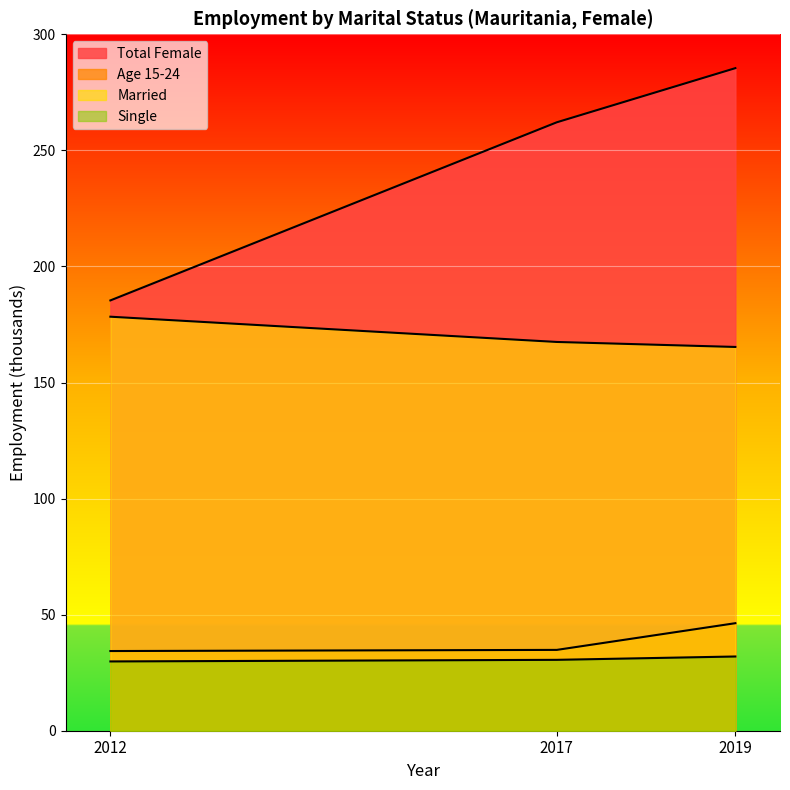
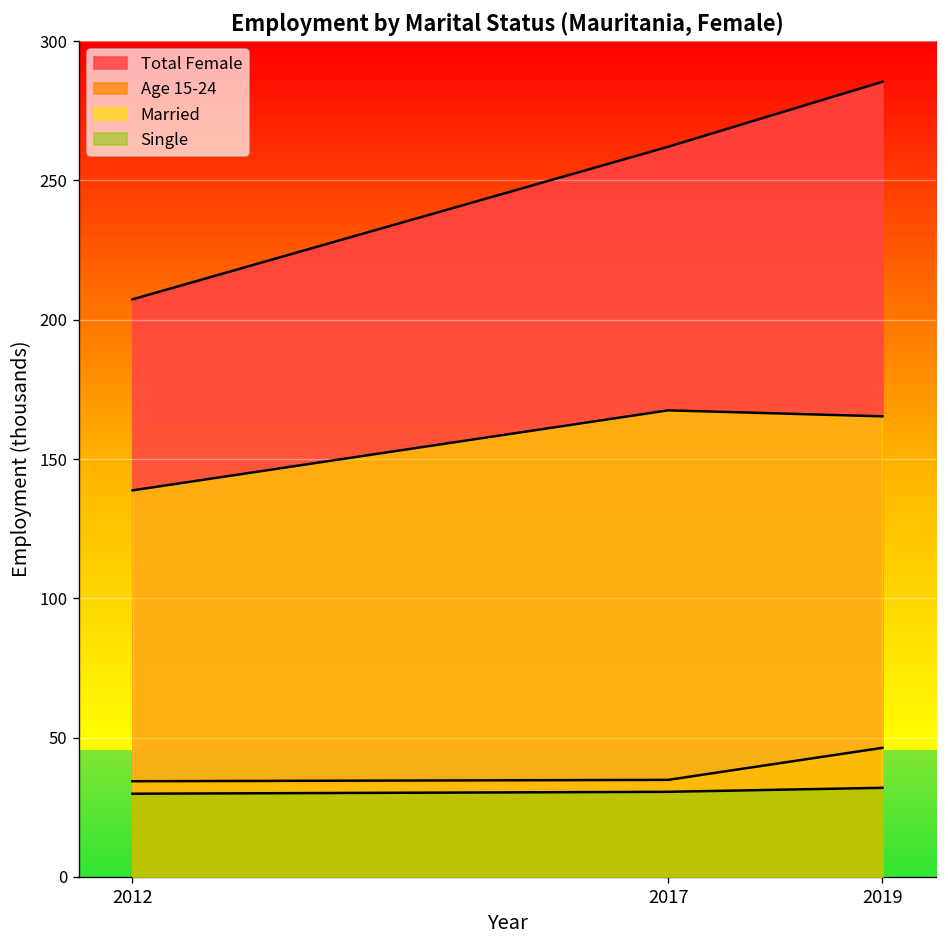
Total Female, 2012: 185 -> 207
Married, 2012: 178 -> 139
